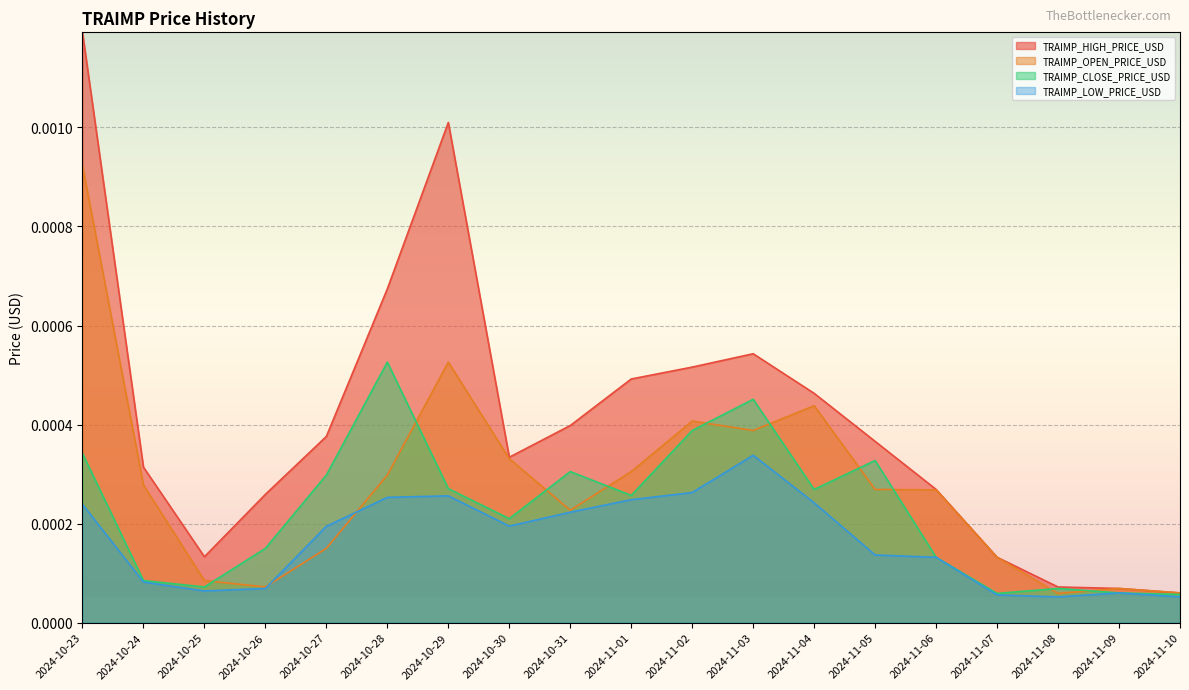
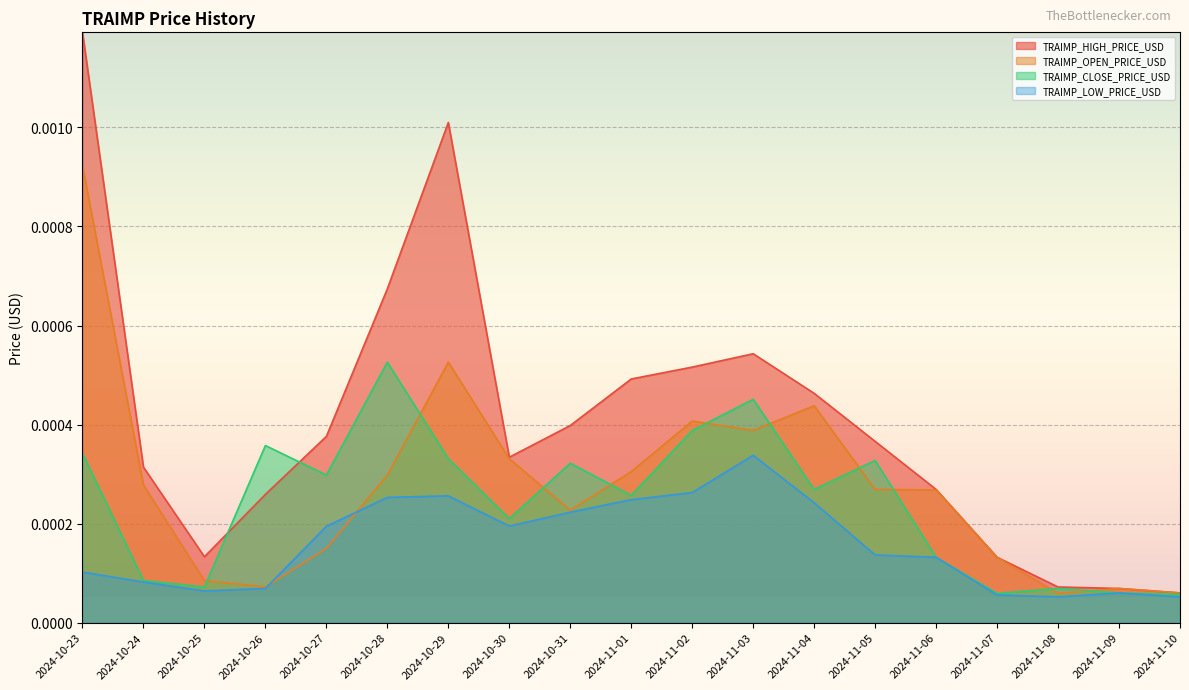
TRAIMP_LOW_PRICE_USD, 2024-10-23: 0.00024 -> 0.00010
TRAIMP_CLOSE_PRICE_USD, 2024-10-26: 0.00015 -> 0.00036
TRAIMP_CLOSE_PRICE_USD, 2024-10-29: 0.00027 -> 0.00033
TRAIMP_CLOSE_PRICE_USD, 2024-10-31: 0.00030 -> 0.00032
